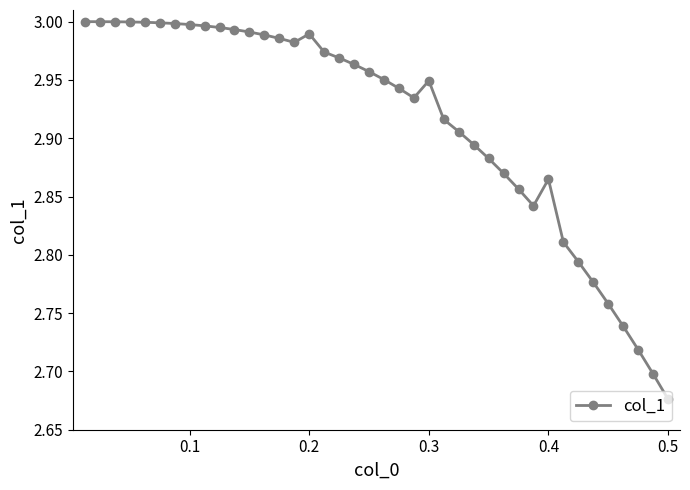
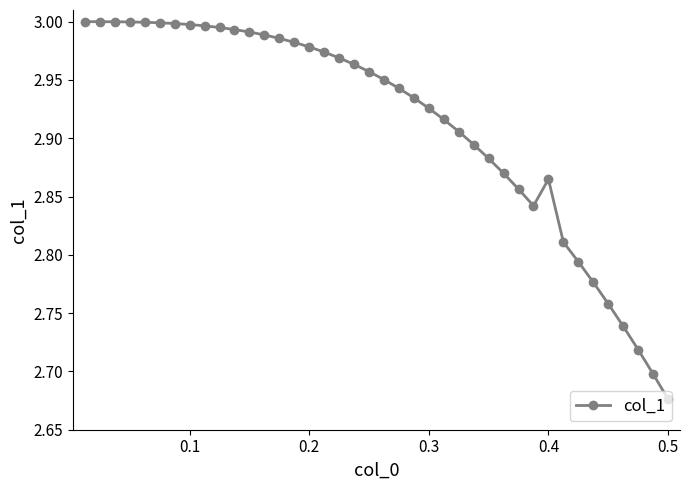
0.2: 2.990 -> 2.978
0.3: 2.949 -> 2.926
